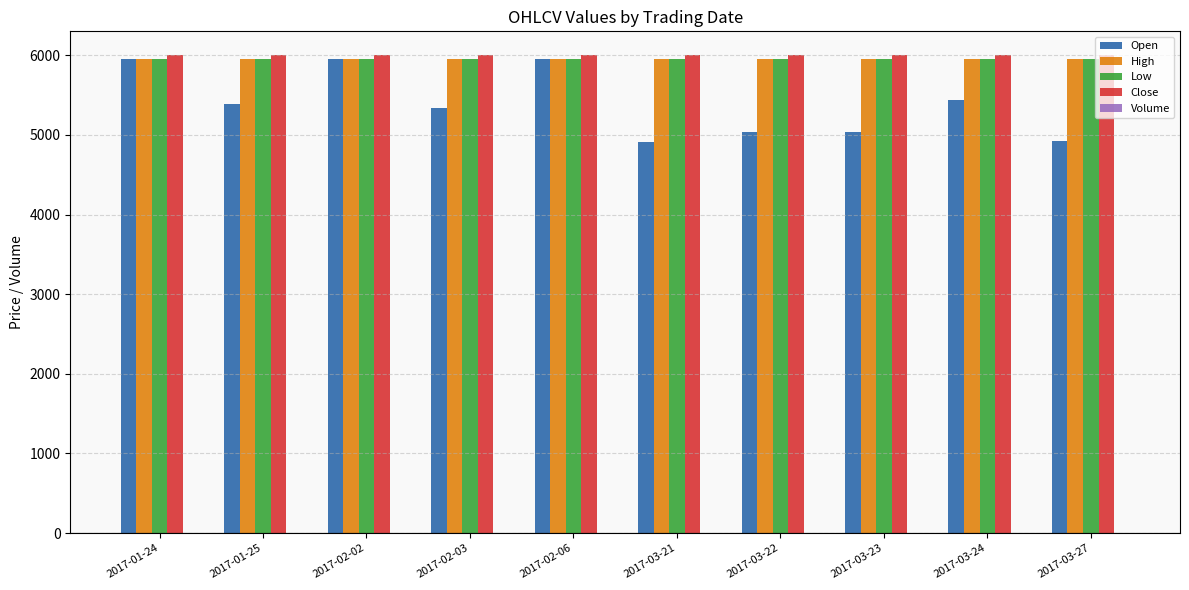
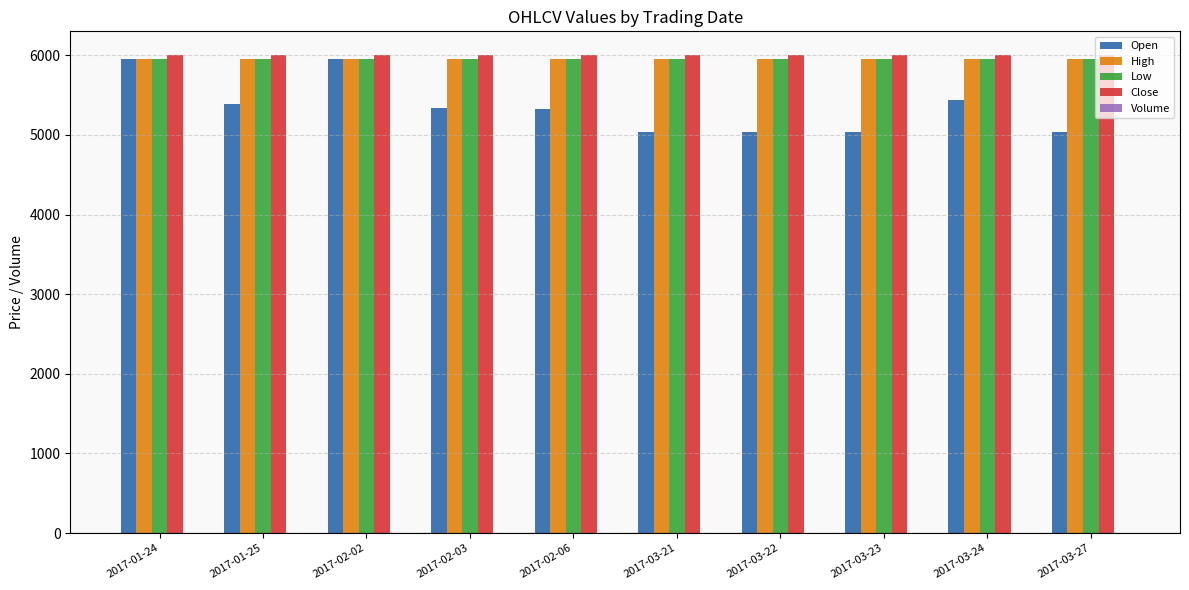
Open, 2017-02-06: 6000 -> 5300
Open, 2017-03-21: 4900 -> 5000
Open, 2017-03-27: 4900 -> 5000
